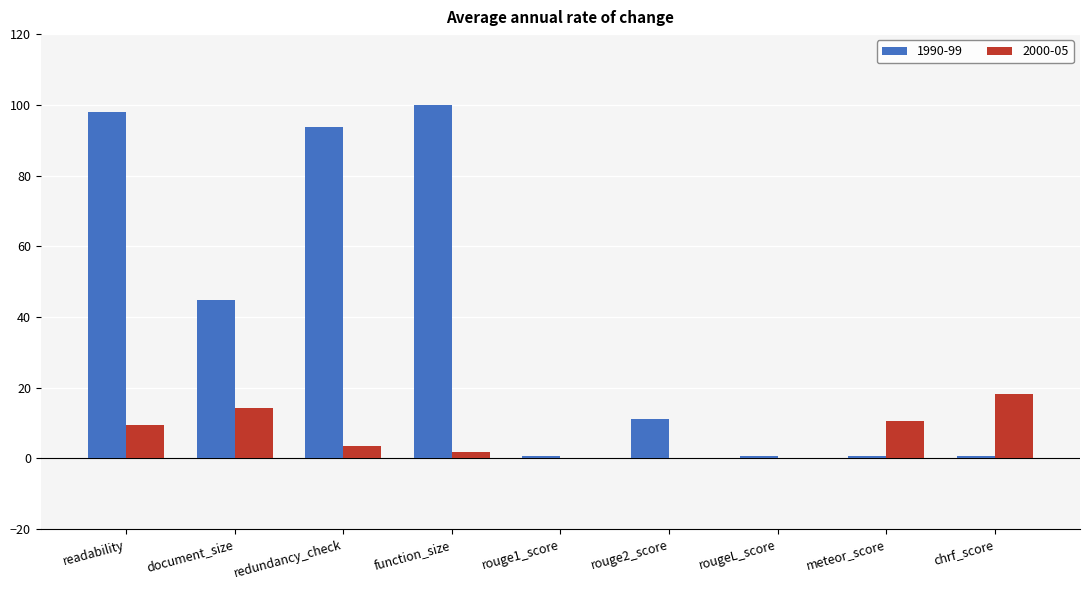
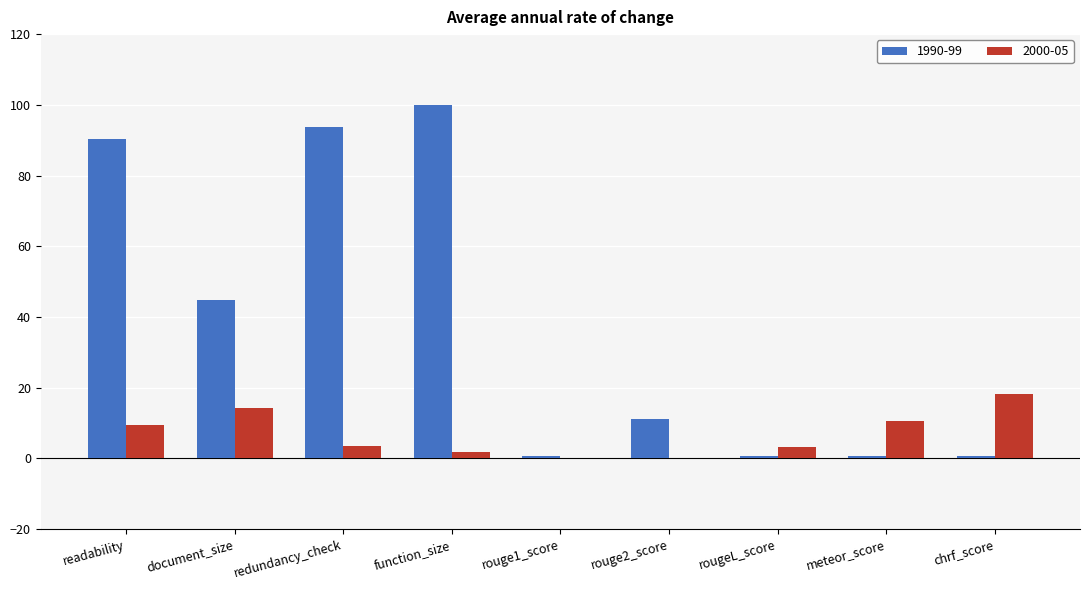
1990-99, readability: 98 -> 90
2000-05, rougeL_score: 0 -> 3
